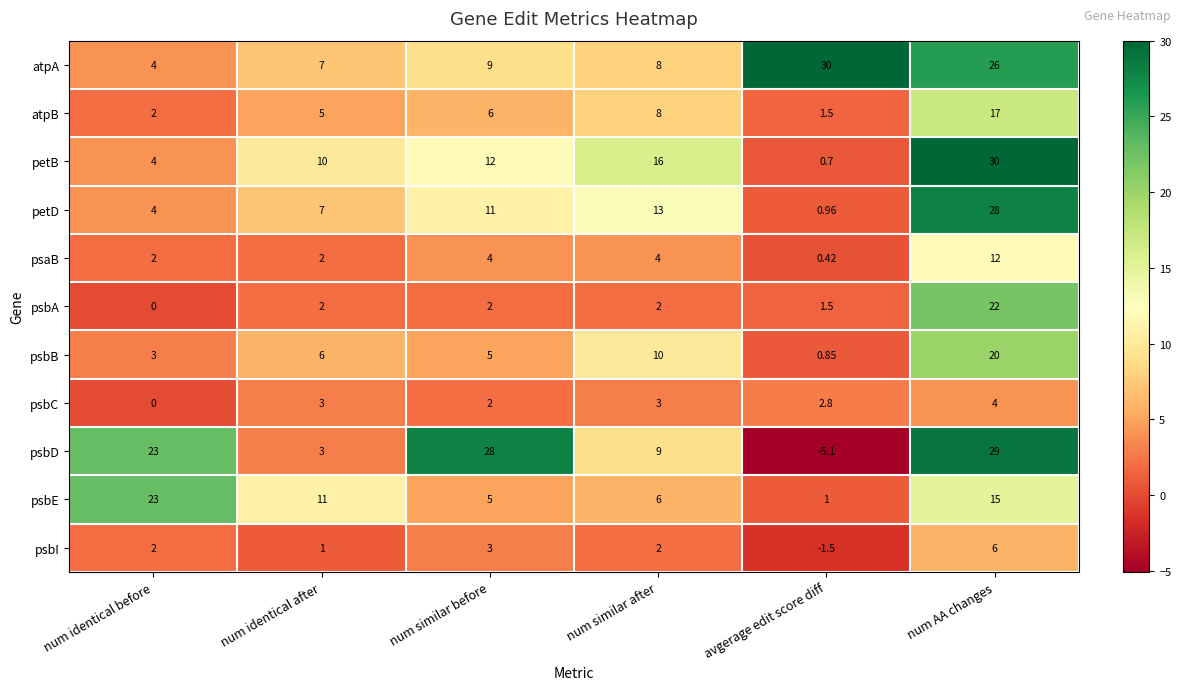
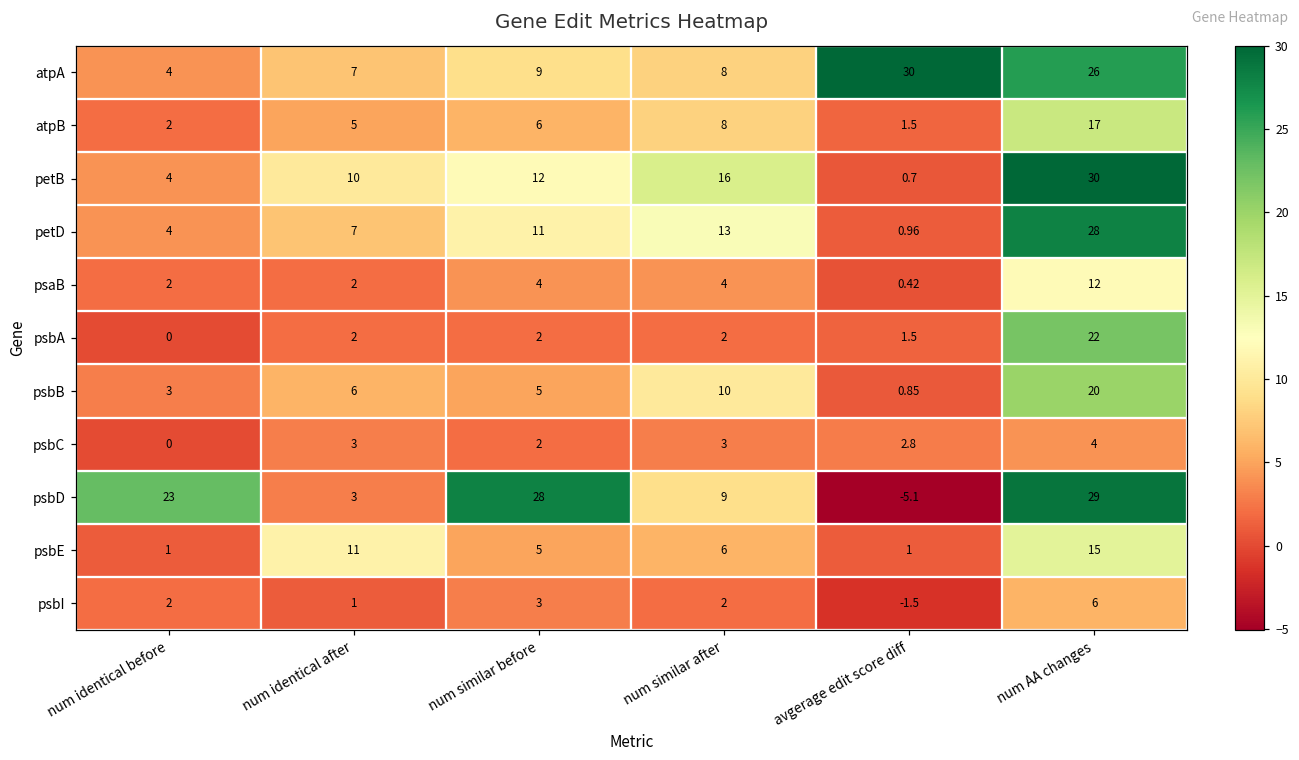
psbE, num identical before: 23 -> 1
